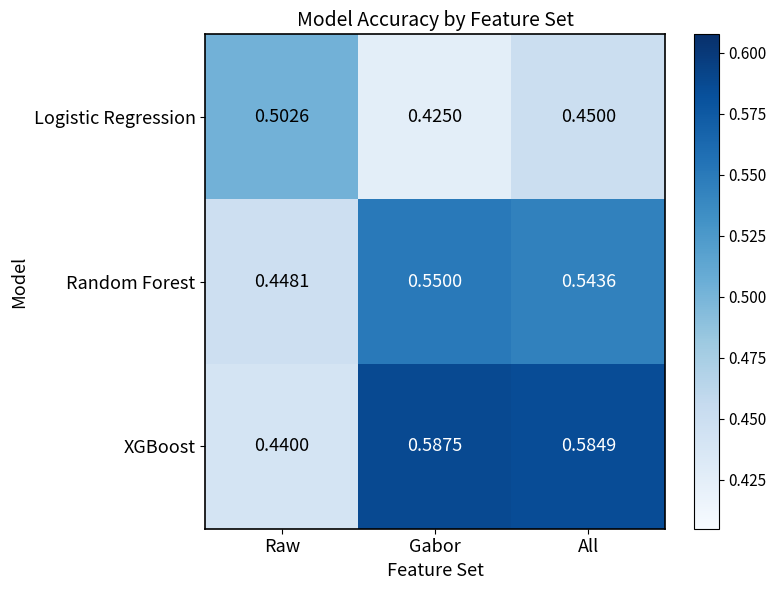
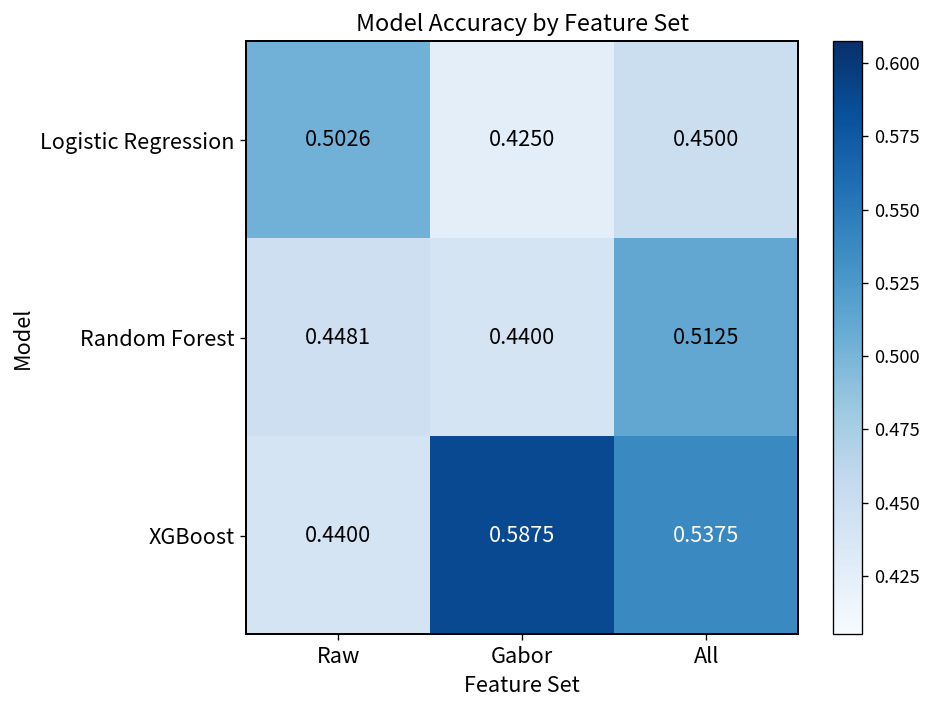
Random Forest, Gabor: 0.5500 -> 0.4400
Random Forest, All: 0.5436 -> 0.5125
XGBoost, All: 0.5849 -> 0.5375
